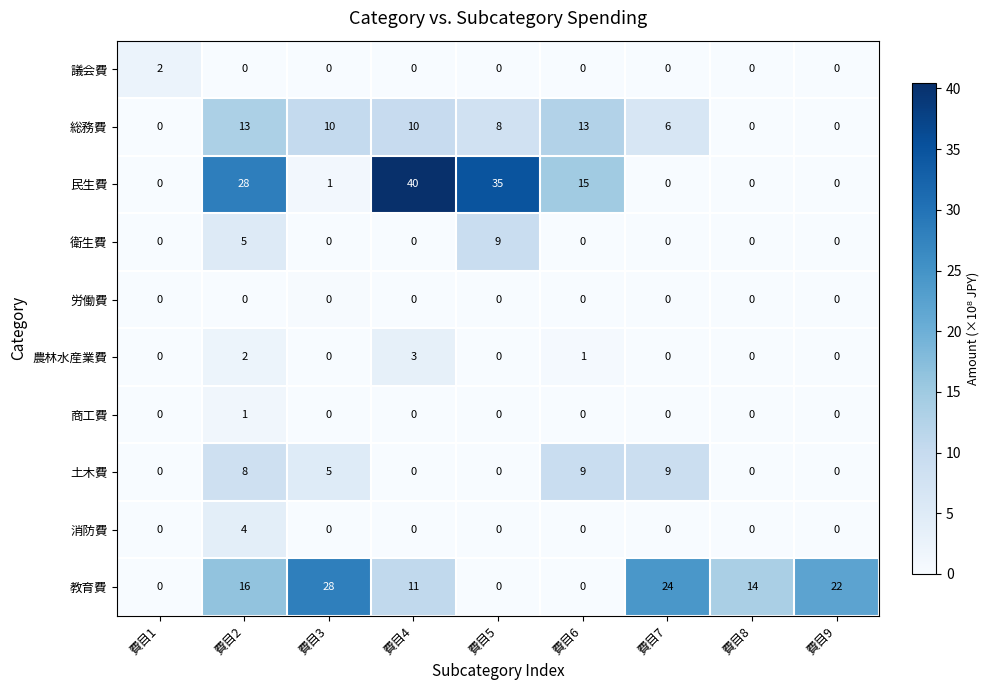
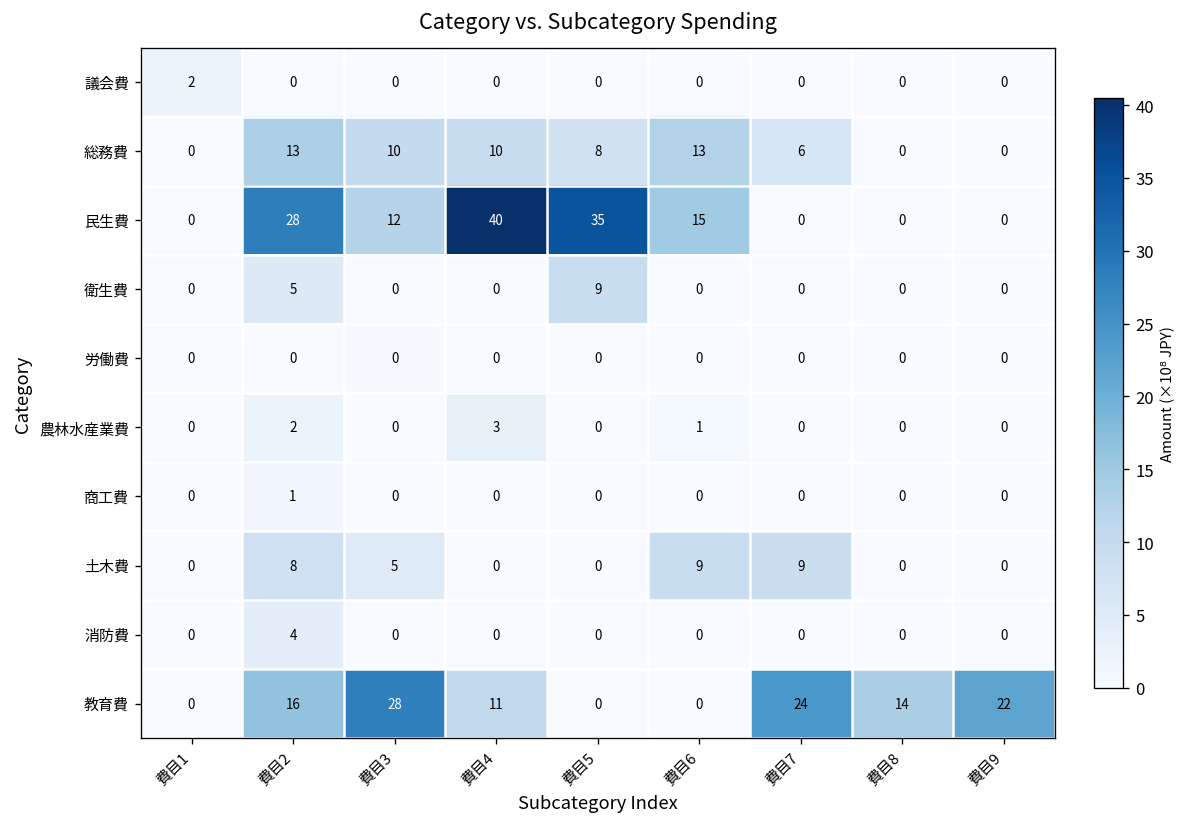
民生費, 費目3: 1 -> 12
